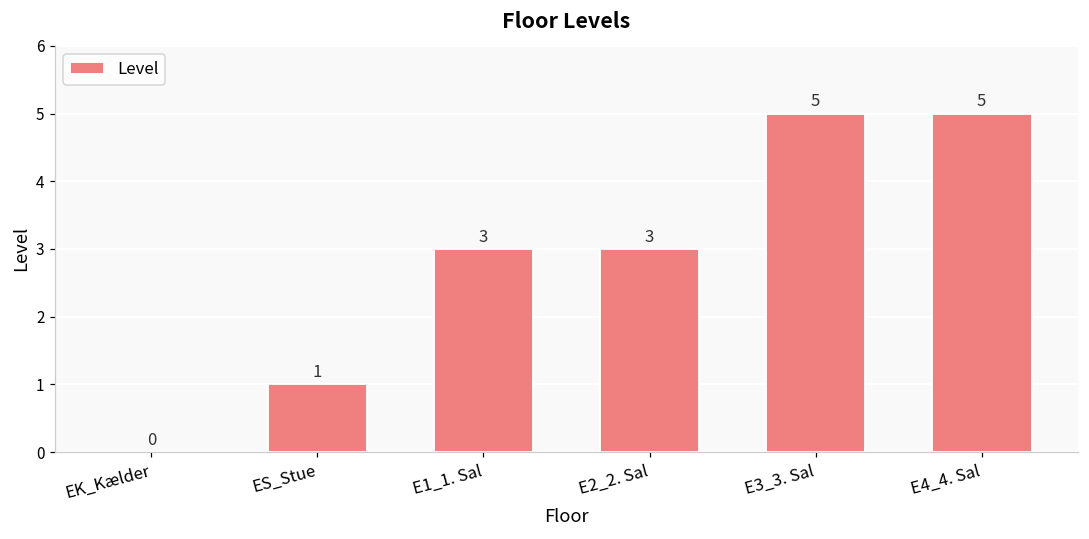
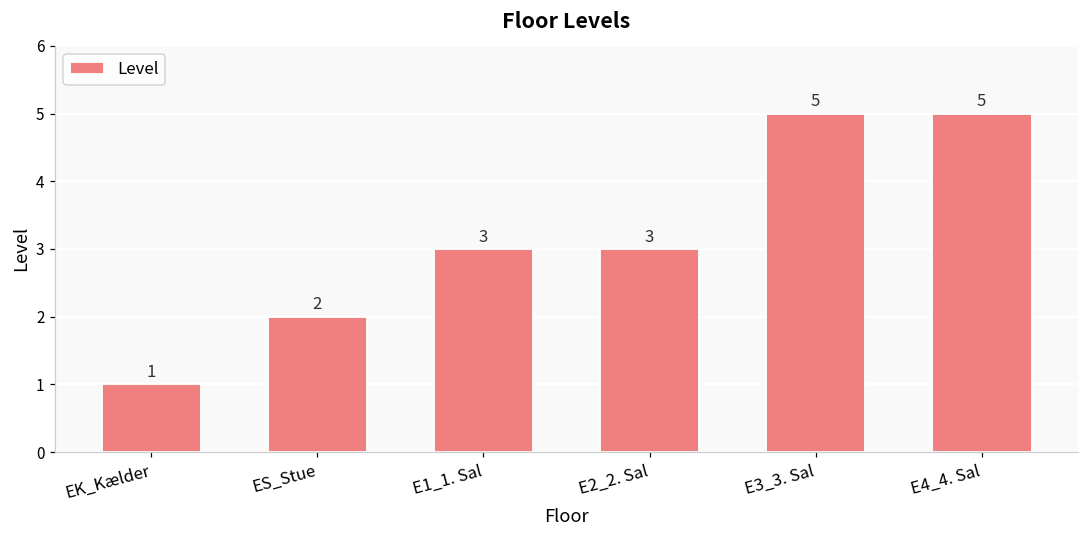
EK_Kælder: 0 -> 1
ES_Stue: 1 -> 2
